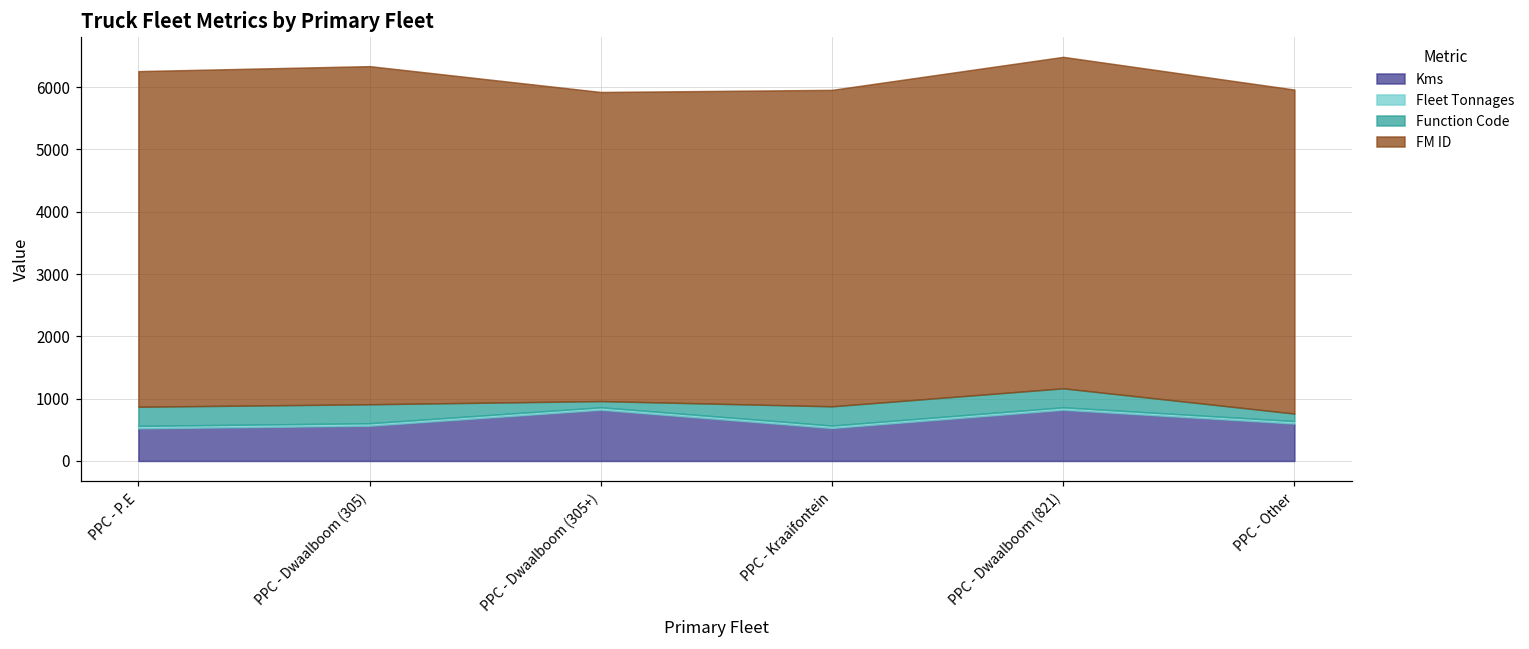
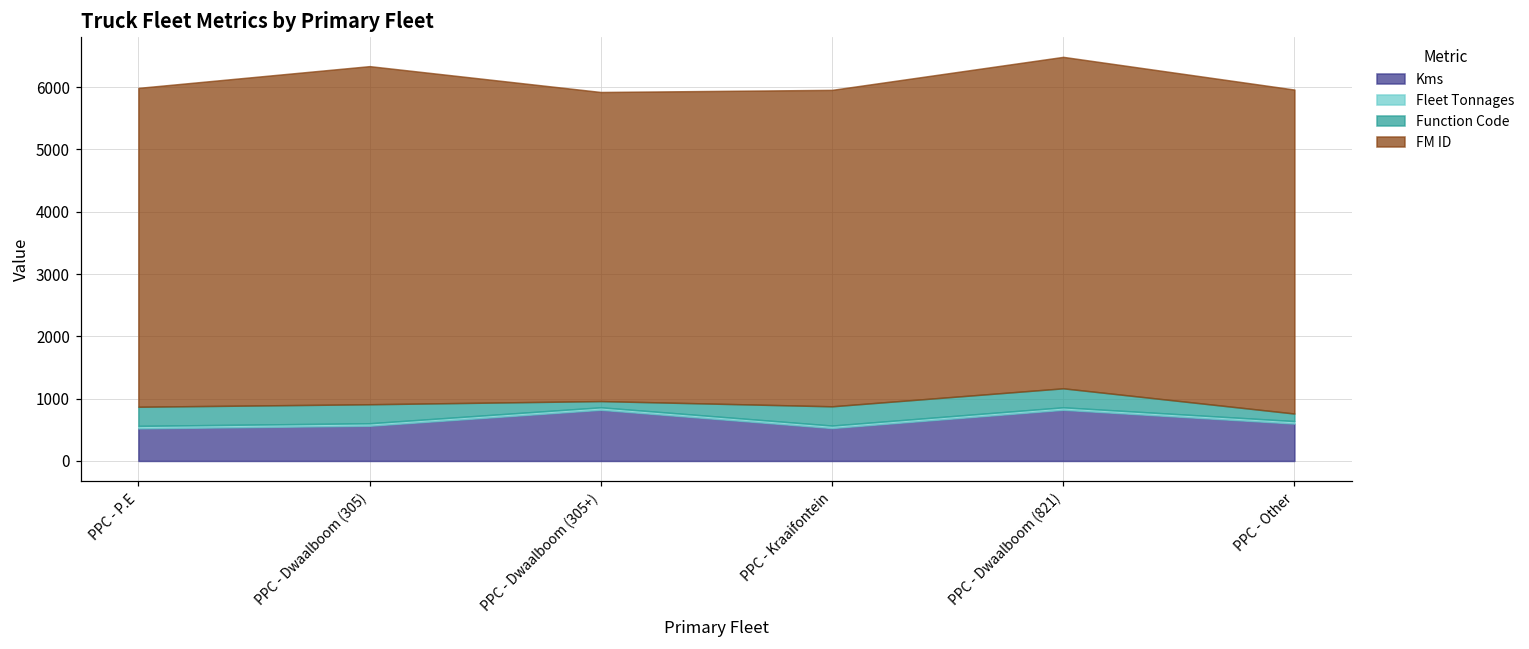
FM ID, PPC - P.E: 5400 -> 5100
